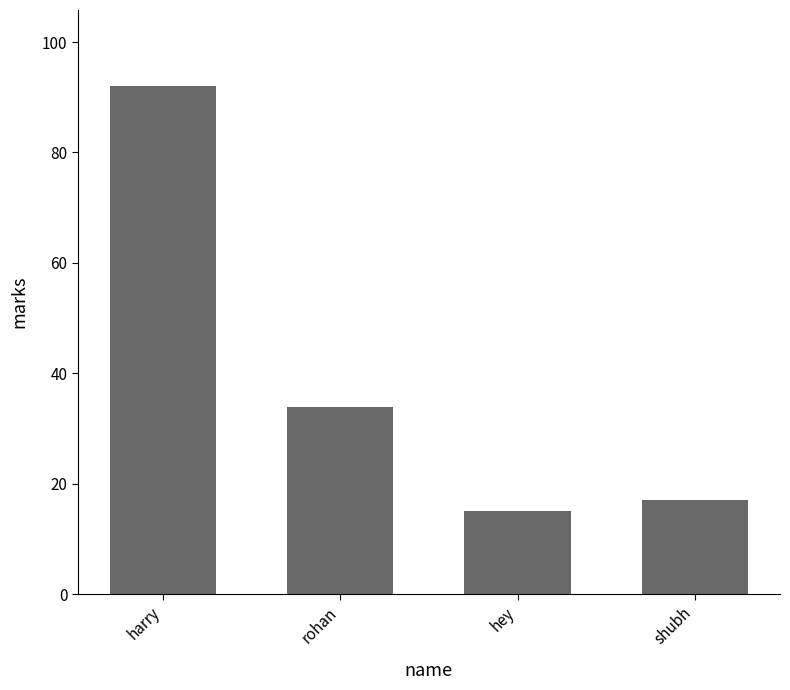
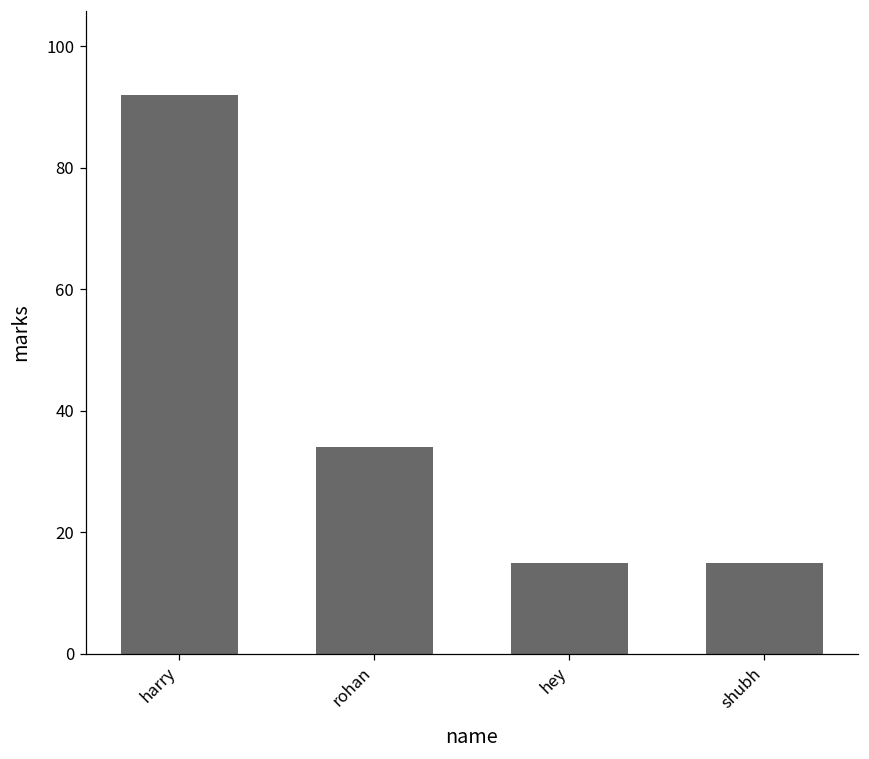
shubh: 17 -> 15
